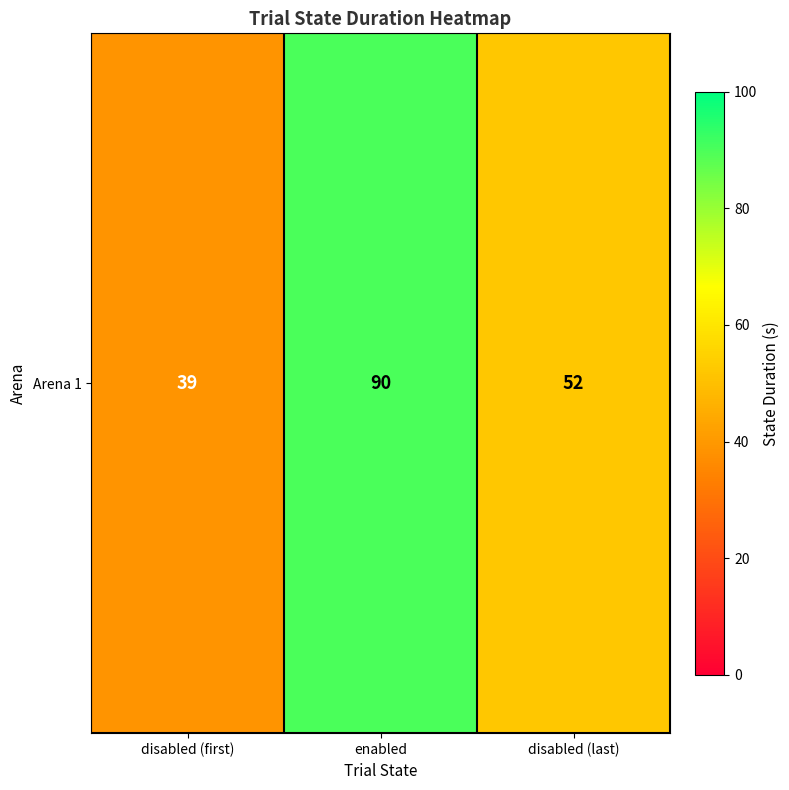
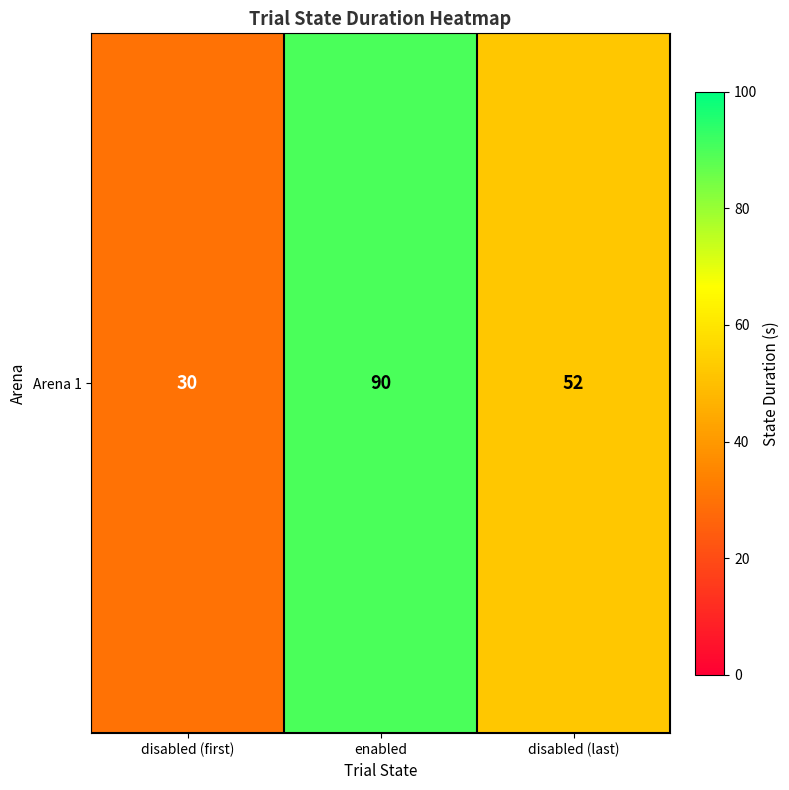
Arena 1, disabled (first): 39 -> 30
